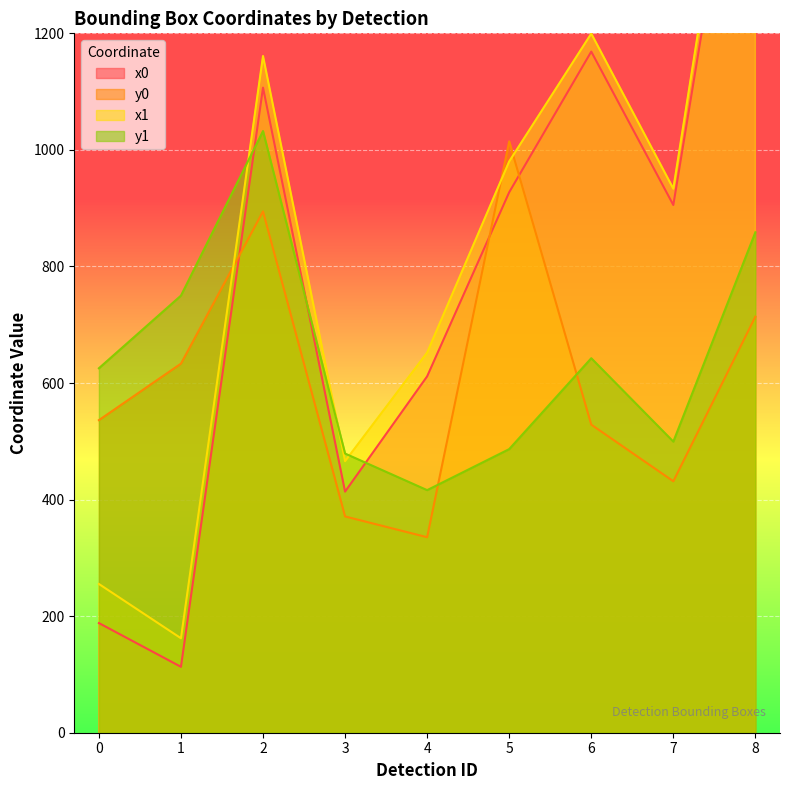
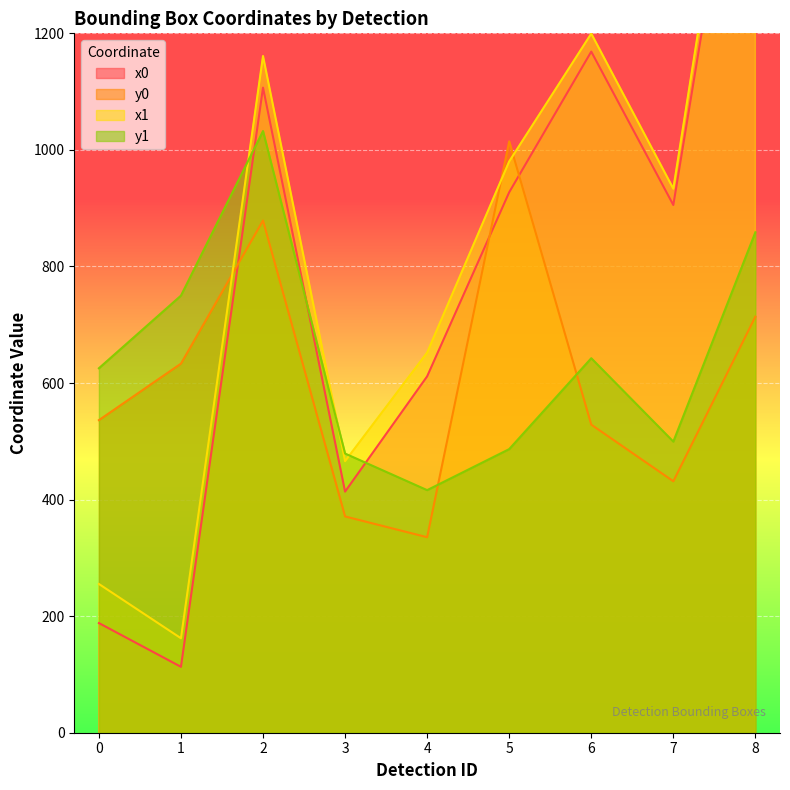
y0, 2: 890 -> 880
